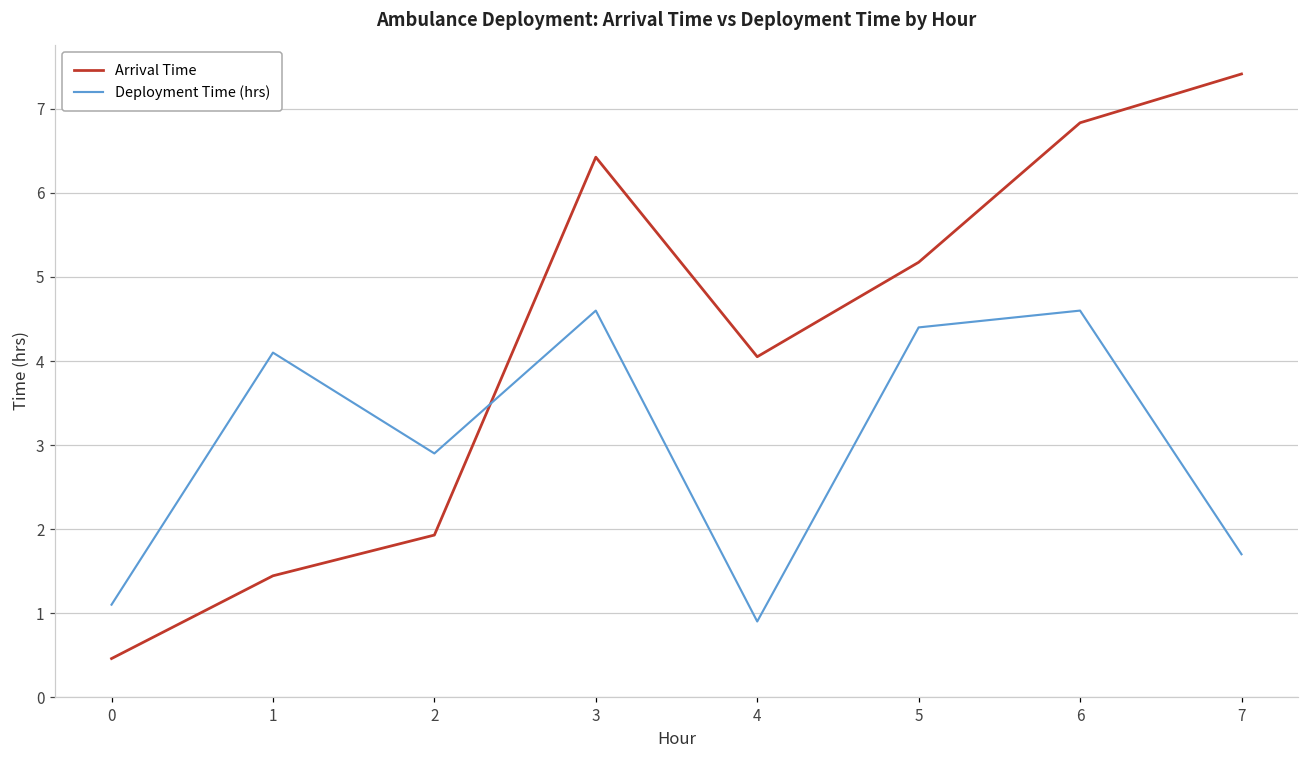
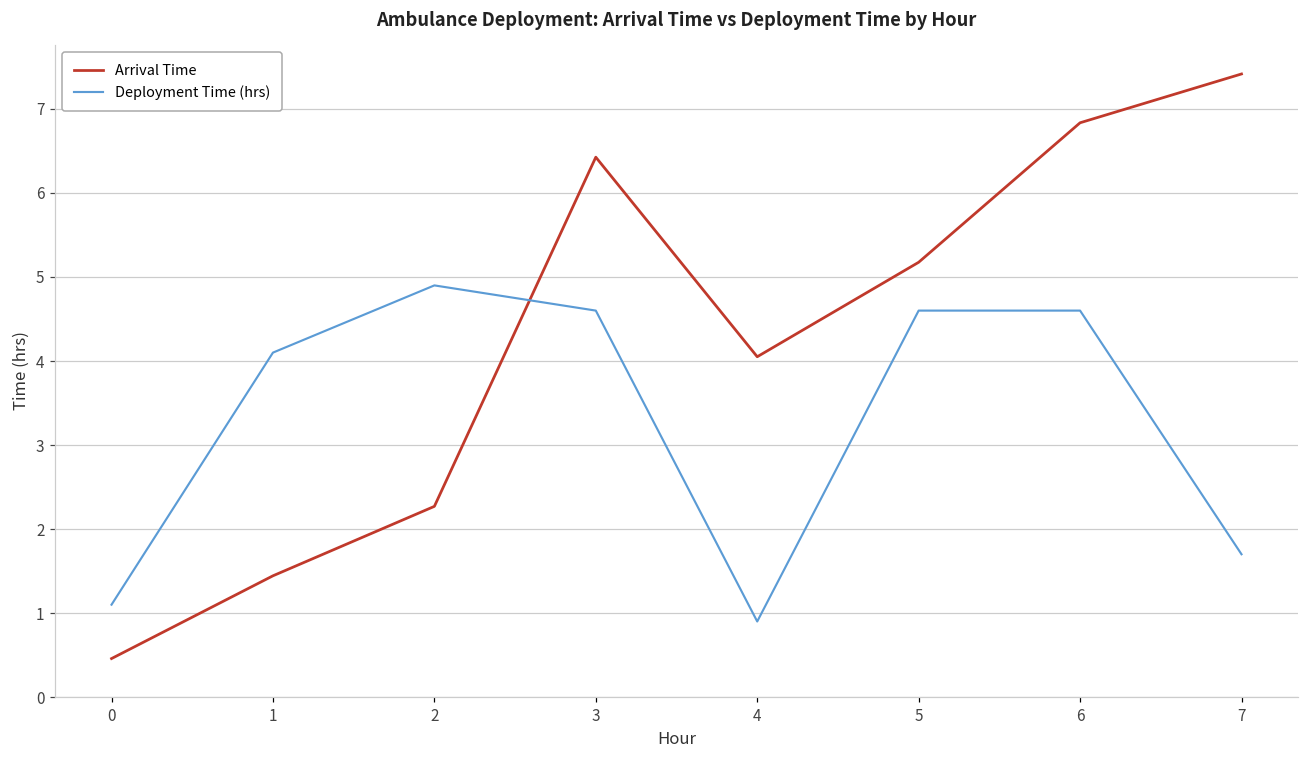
Arrival Time, 2: 1.9 -> 2.3
Deployment Time (hrs), 2: 2.9 -> 4.9
Deployment Time (hrs), 5: 4.4 -> 4.6
